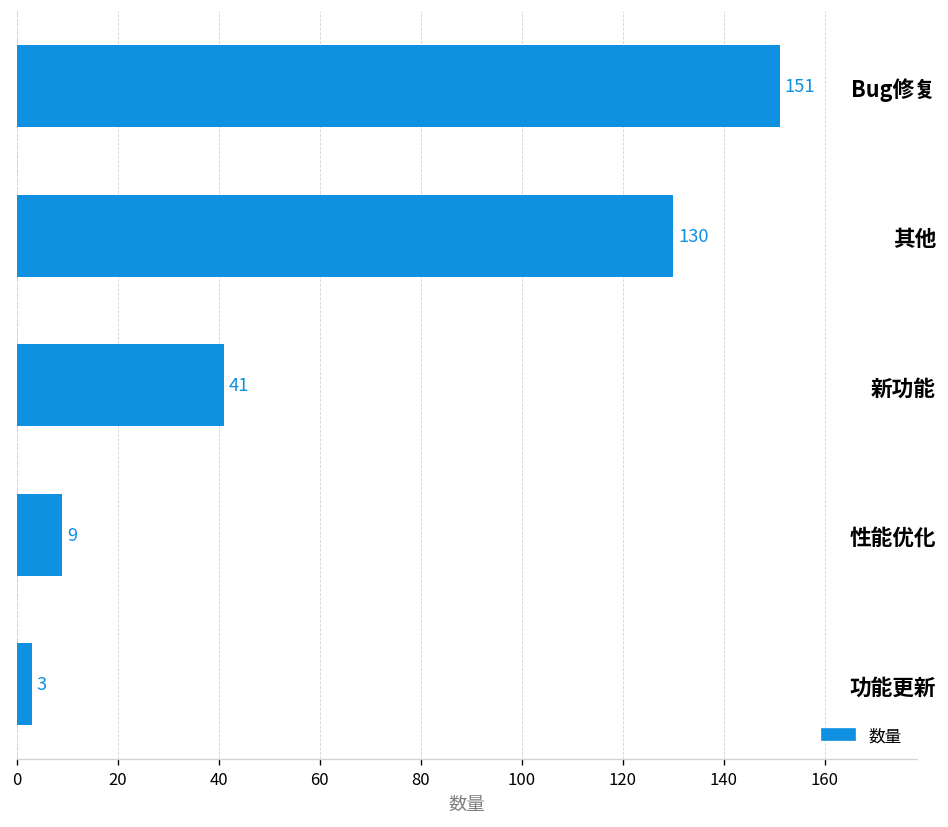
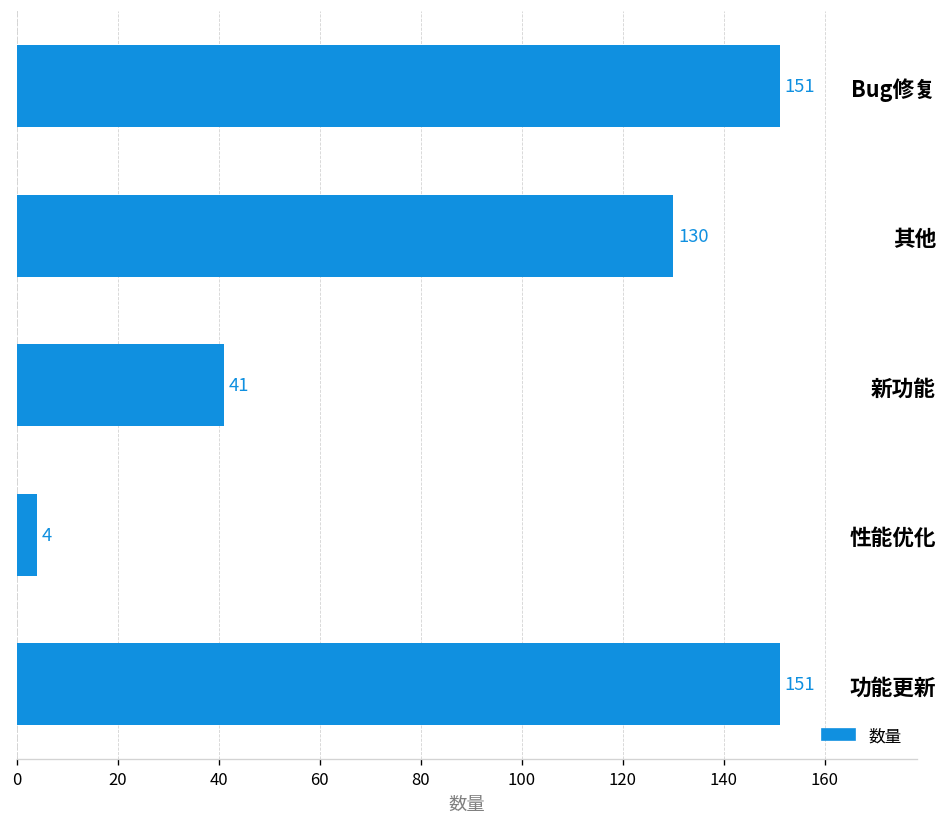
性能优化: 9 -> 4
功能更新: 3 -> 151
